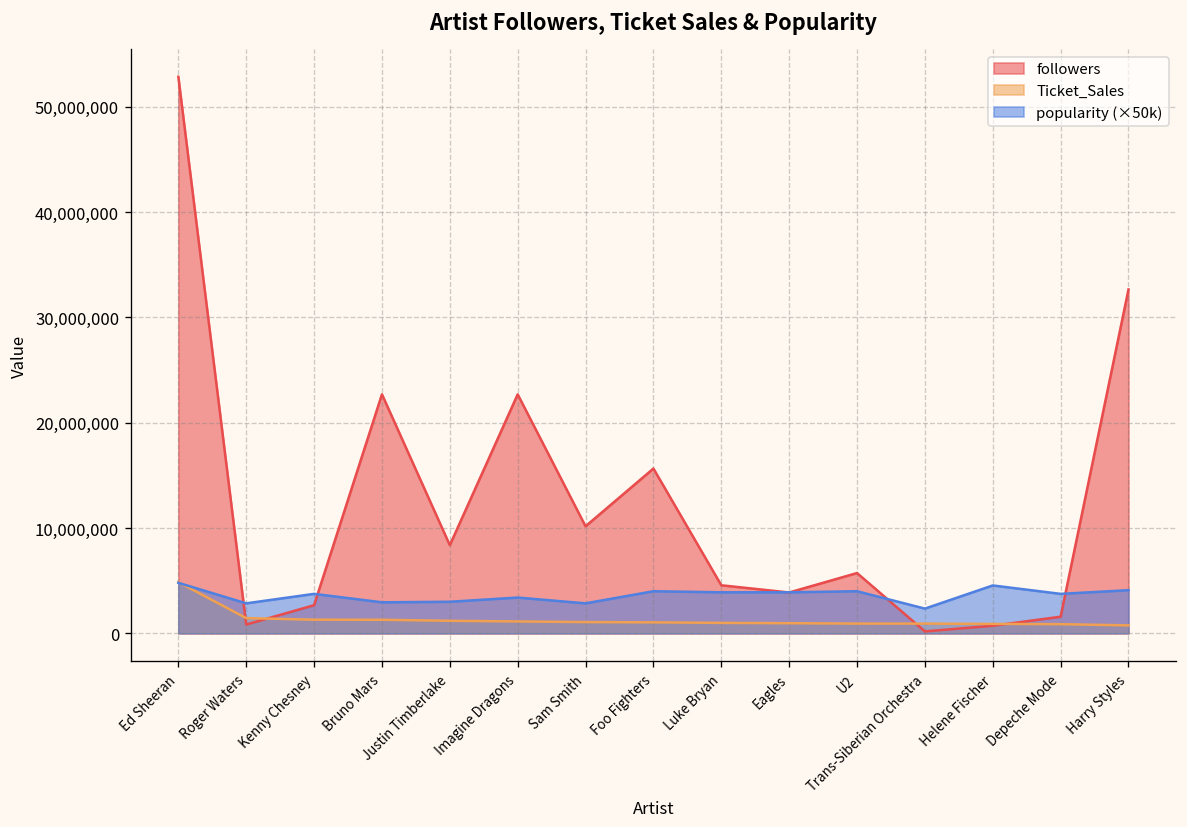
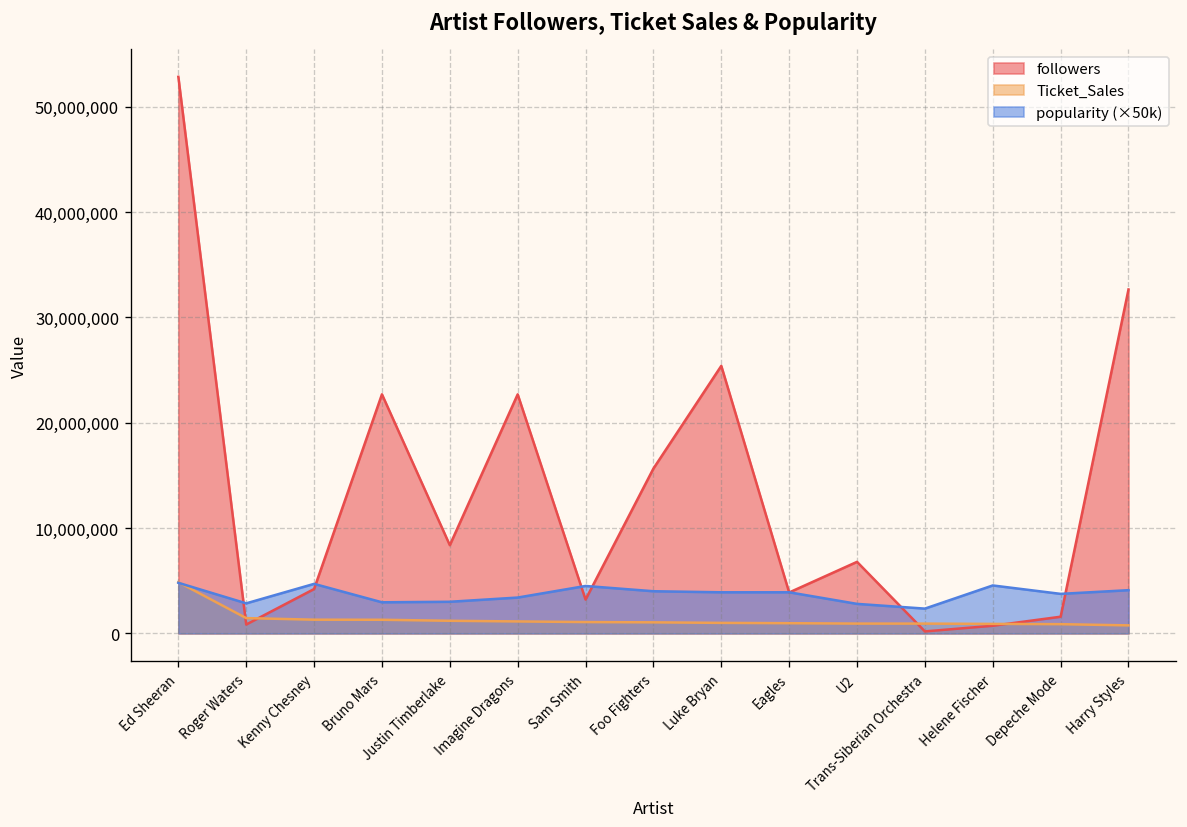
followers, Kenny Chesney: 3,000,000 -> 4,000,000
popularity (×50k), Kenny Chesney: 4,000,000 -> 5,000,000
followers, Sam Smith: 10,000,000 -> 3,000,000
popularity (×50k), Sam Smith: 3,000,000 -> 5,000,000
followers, Luke Bryan: 5,000,000 -> 25,000,000
followers, U2: 6,000,000 -> 7,000,000
popularity (×50k), U2: 4,000,000 -> 3,000,000
